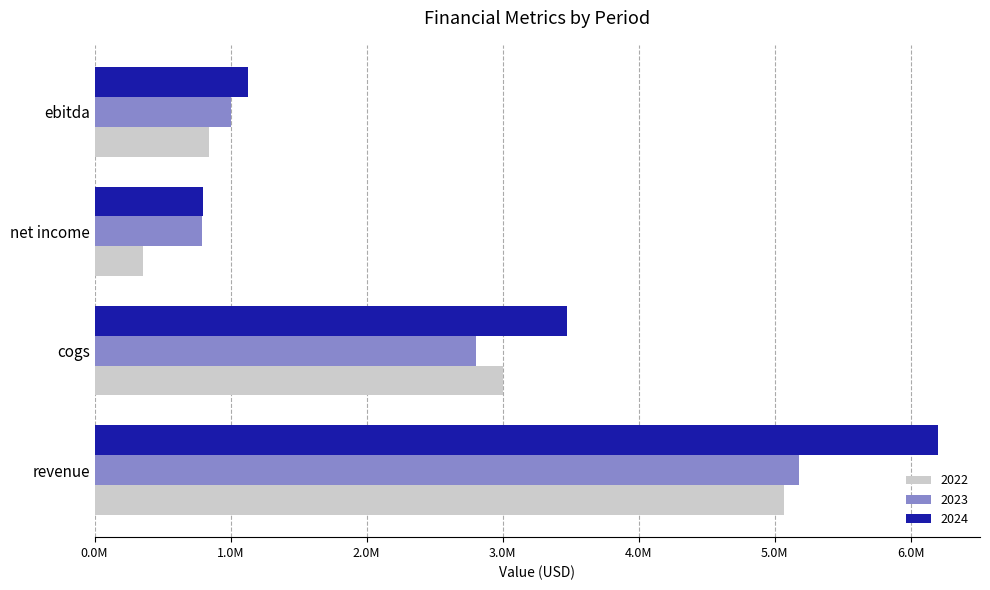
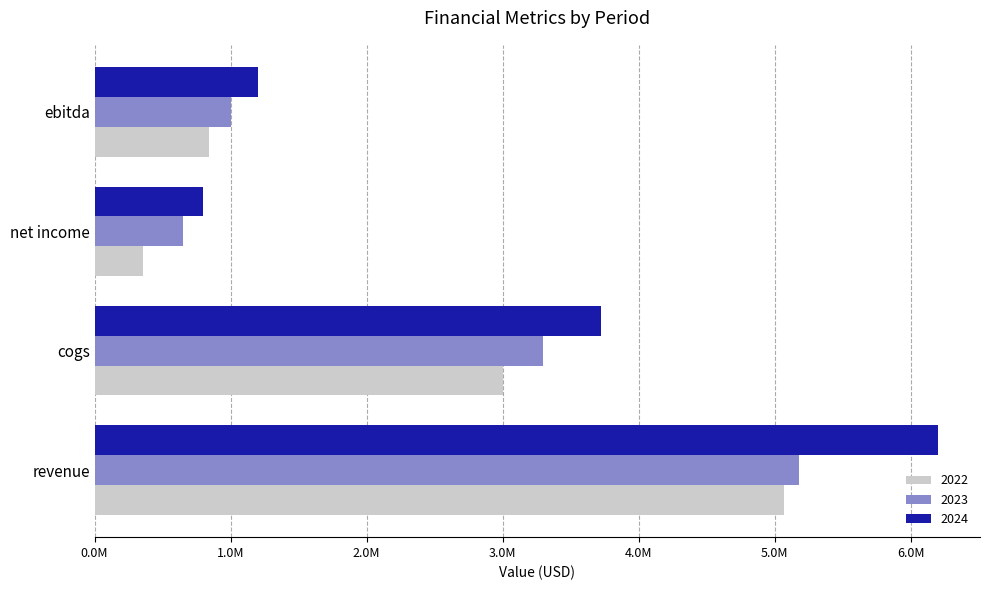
2024, ebitda: 1130000 -> 1200000
2023, net income: 790000 -> 650000
2024, cogs: 3470000 -> 3720000
2023, cogs: 2810000 -> 3300000
